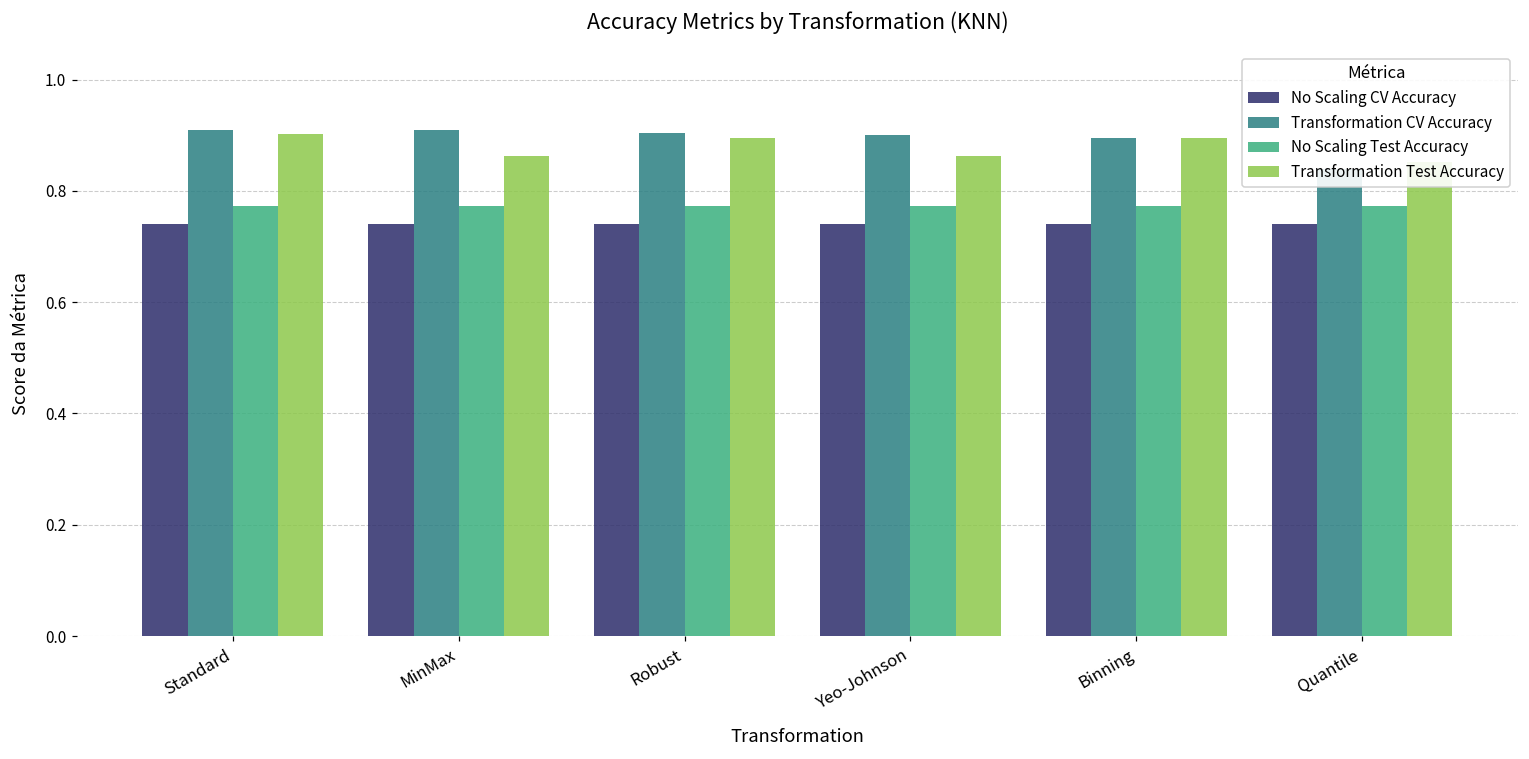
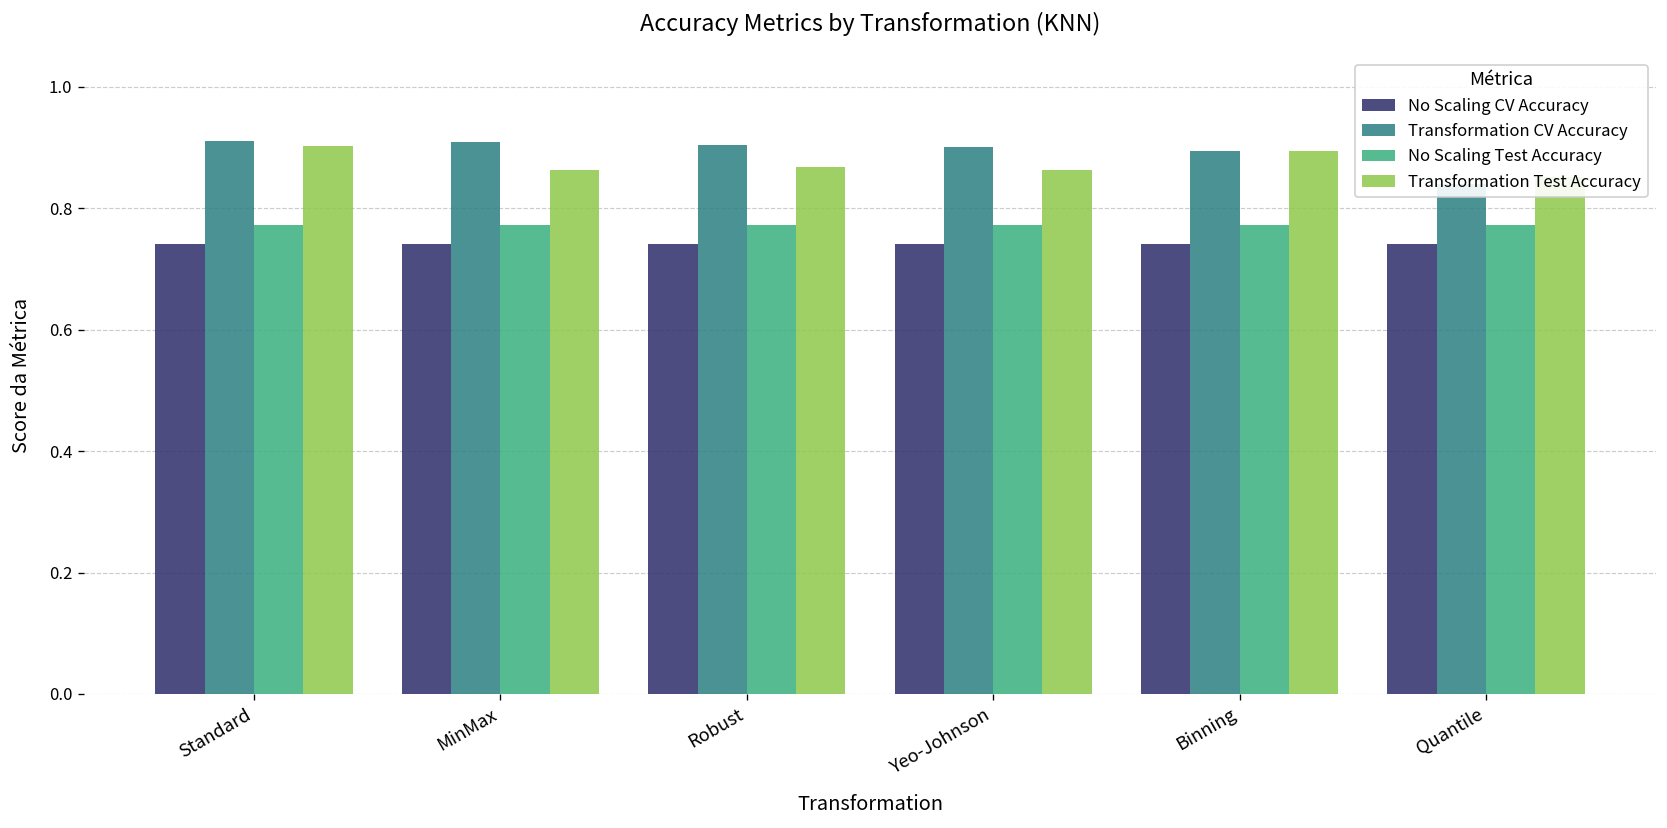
Transformation Test Accuracy, Robust: 0.89 -> 0.87
